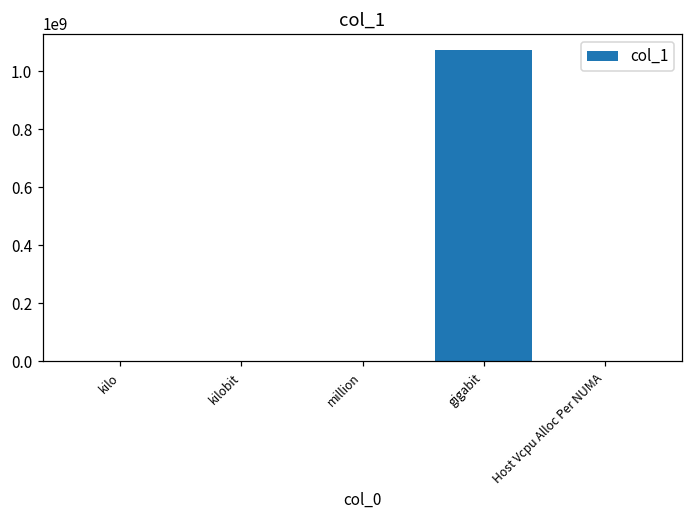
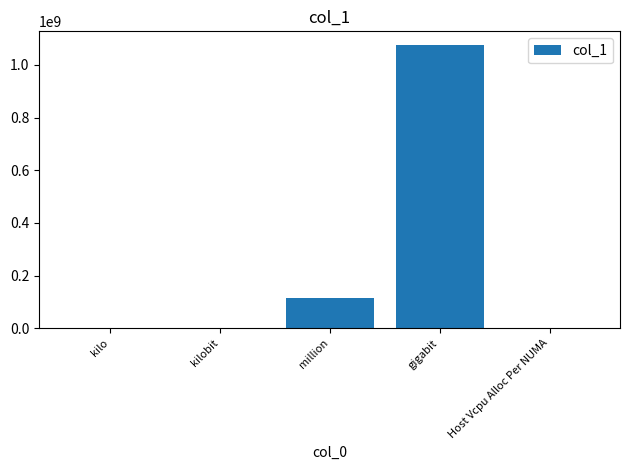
million: 0 -> 110000000
